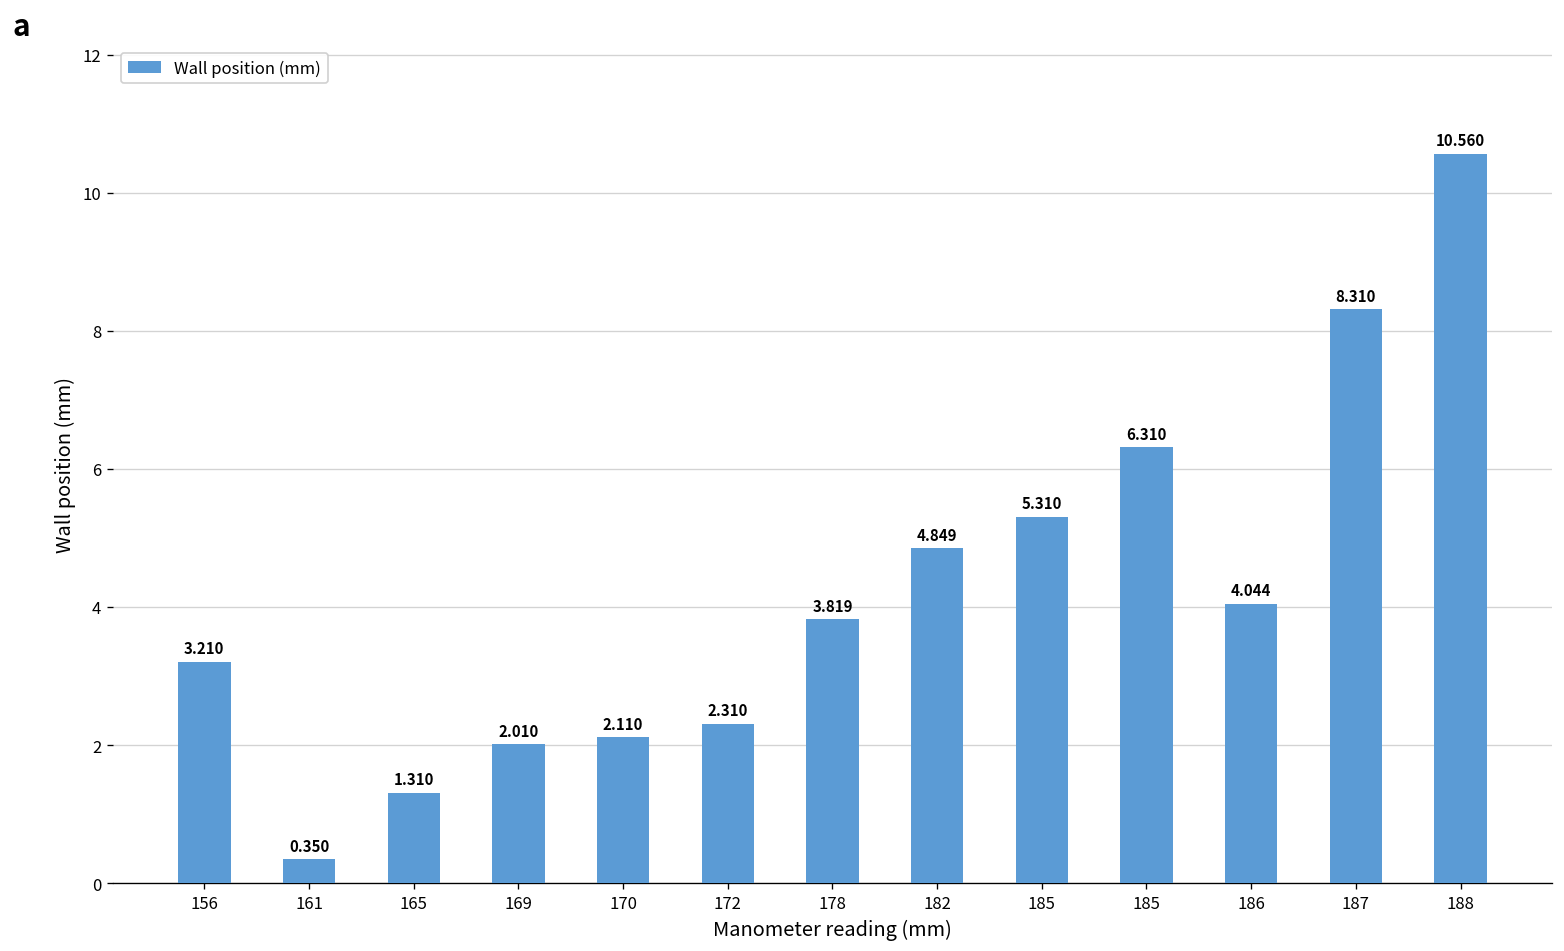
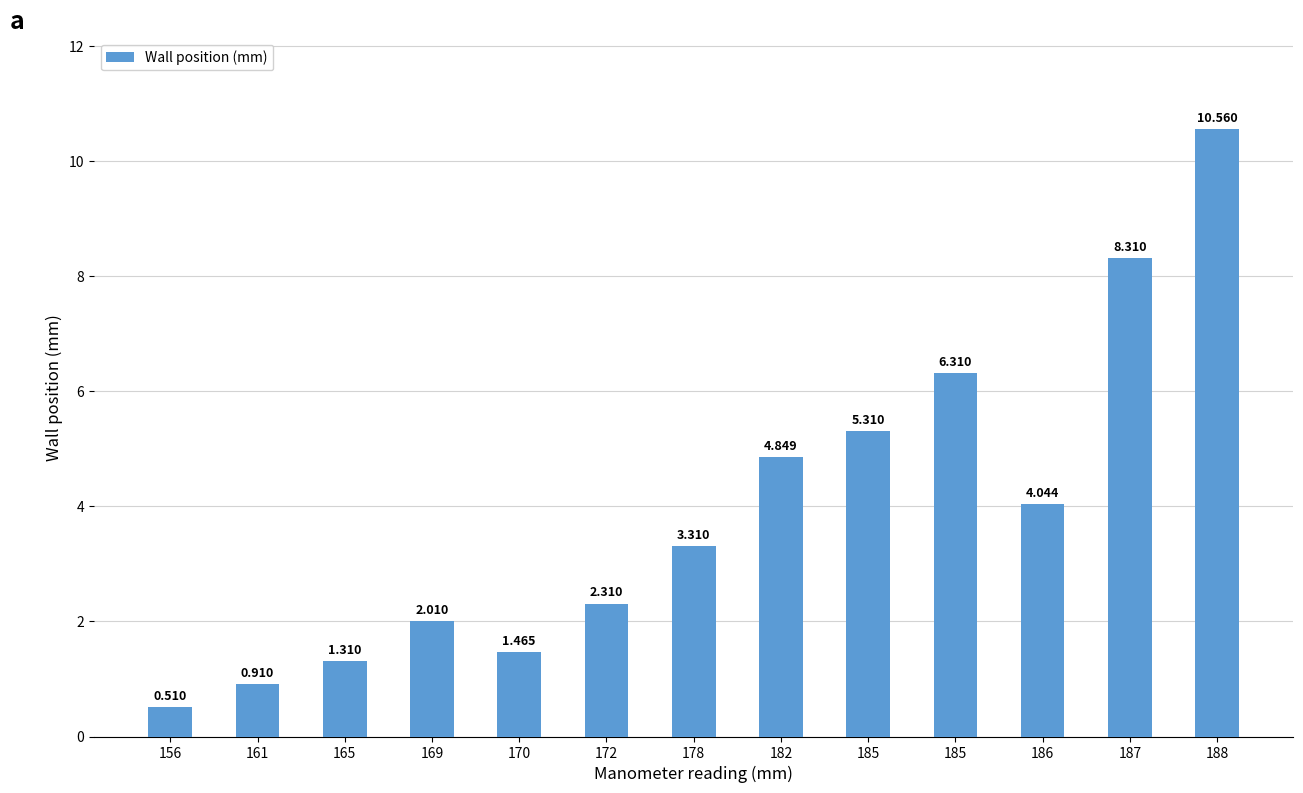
156: 3.210 -> 0.510
161: 0.350 -> 0.910
170: 2.110 -> 1.465
178: 3.819 -> 3.310
